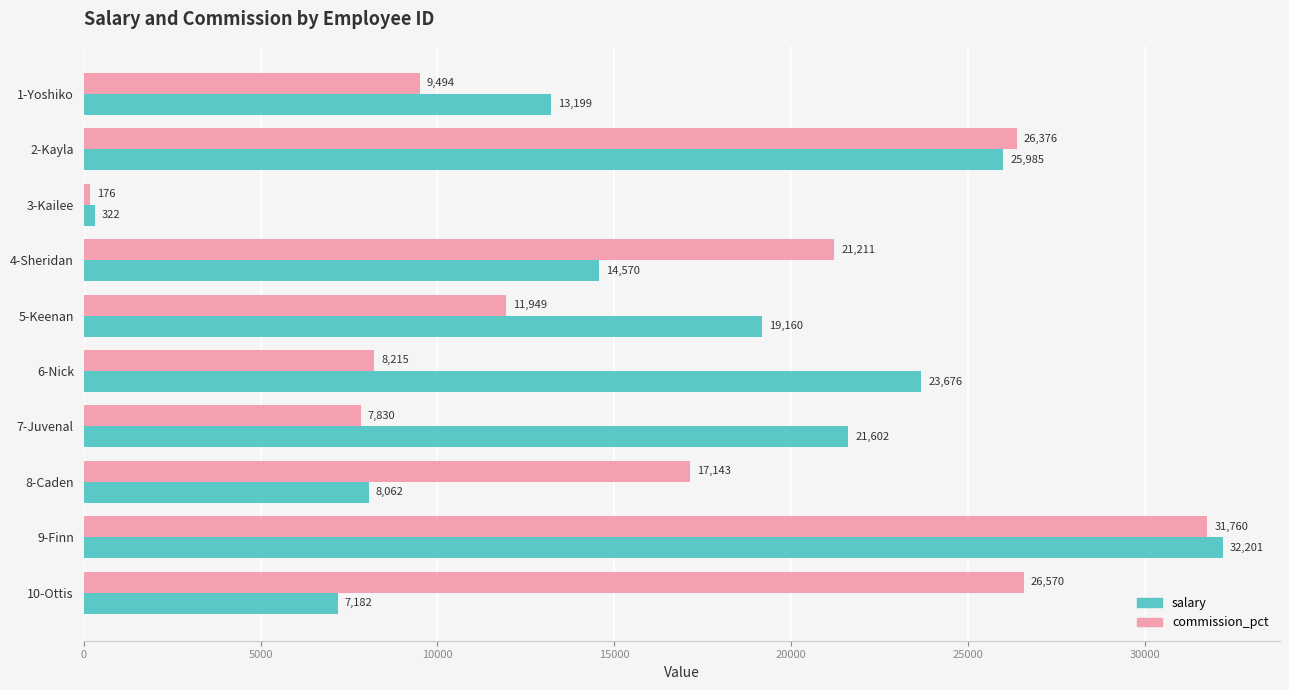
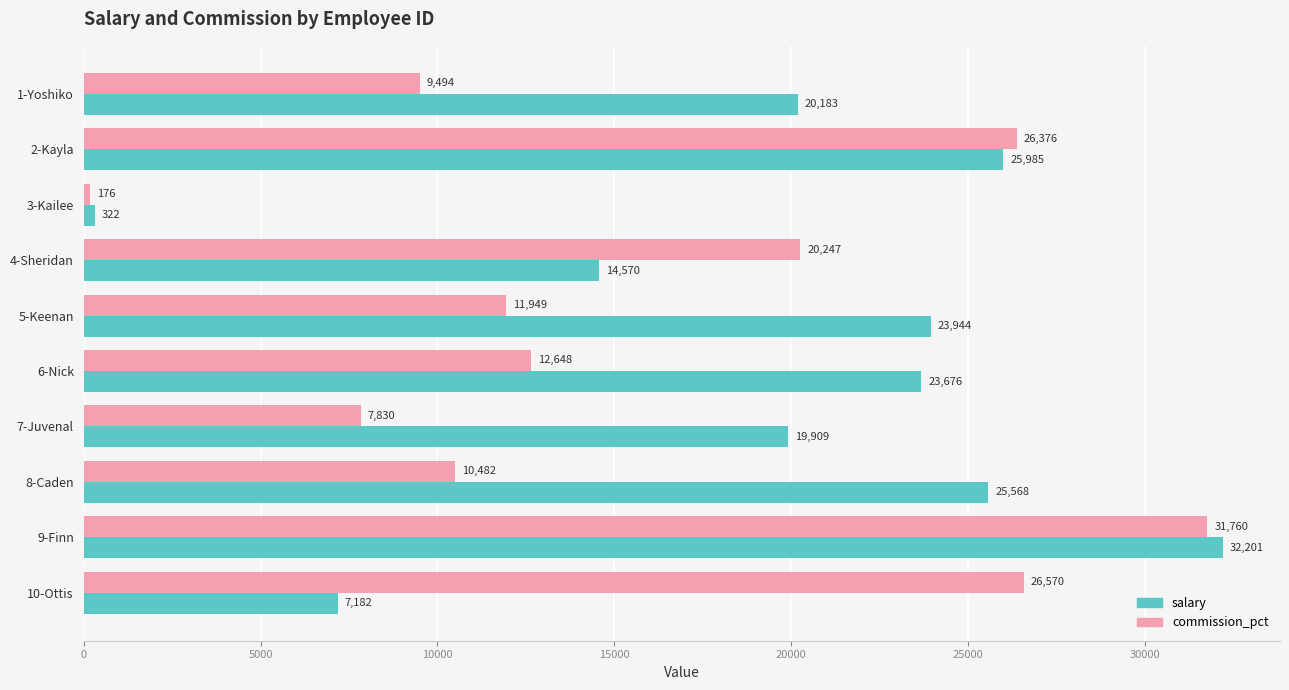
salary, 1-Yoshiko: 13,199 -> 20,183
commission_pct, 4-Sheridan: 21,211 -> 20,247
salary, 5-Keenan: 19,160 -> 23,944
commission_pct, 6-Nick: 8,215 -> 12,648
salary, 7-Juvenal: 21,602 -> 19,909
commission_pct, 8-Caden: 17,143 -> 10,482
salary, 8-Caden: 8,062 -> 25,568
